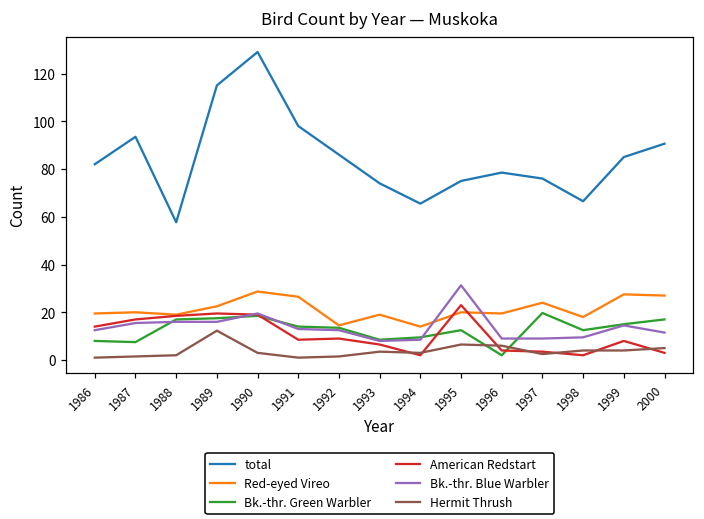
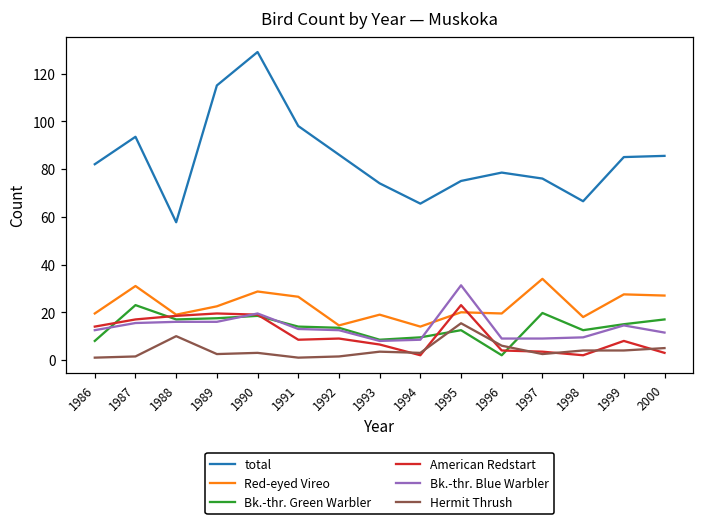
Red-eyed Vireo, 1987: 20 -> 31
Bk.-thr. Green Warbler, 1987: 8 -> 23
Hermit Thrush, 1988: 2 -> 10
Hermit Thrush, 1989: 12 -> 3
Hermit Thrush, 1995: 7 -> 15
Red-eyed Vireo, 1997: 24 -> 34
total, 2000: 91 -> 86
